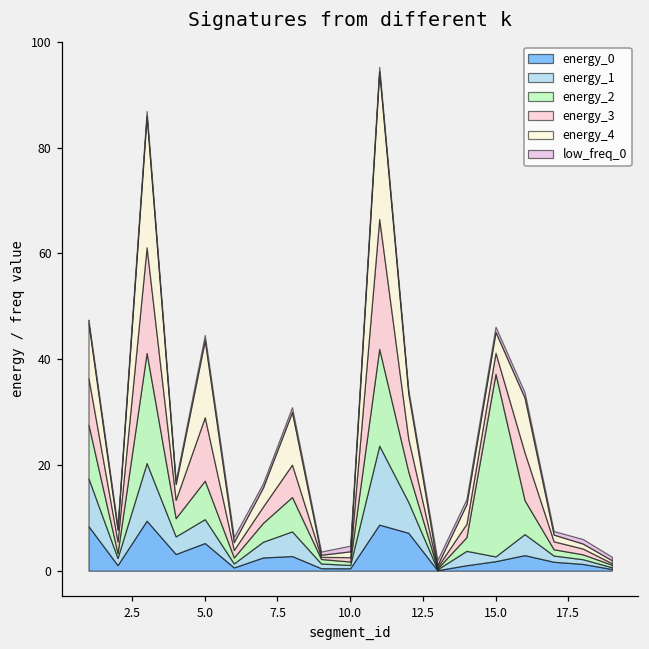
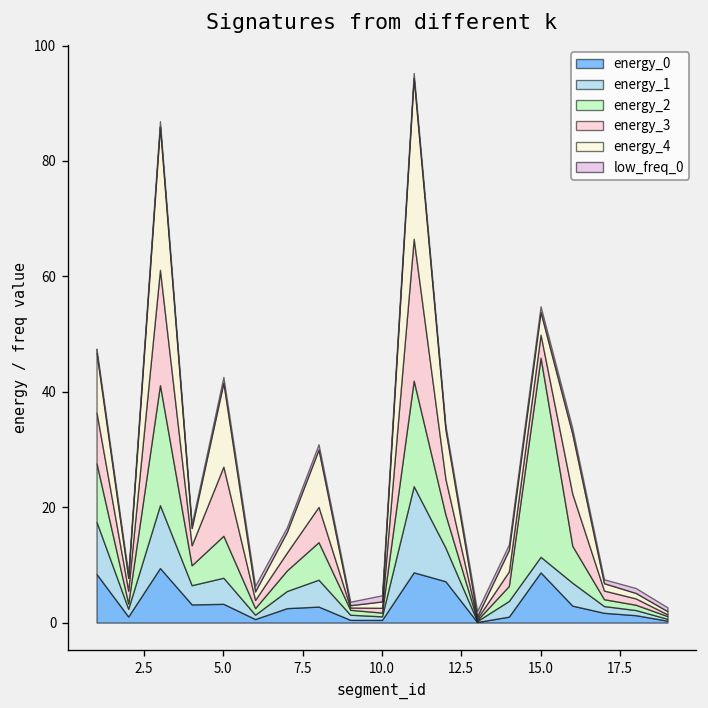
energy_0, 5.0: 5 -> 3
energy_0, 15.0: 2 -> 9
energy_1, 15.0: 1 -> 3
